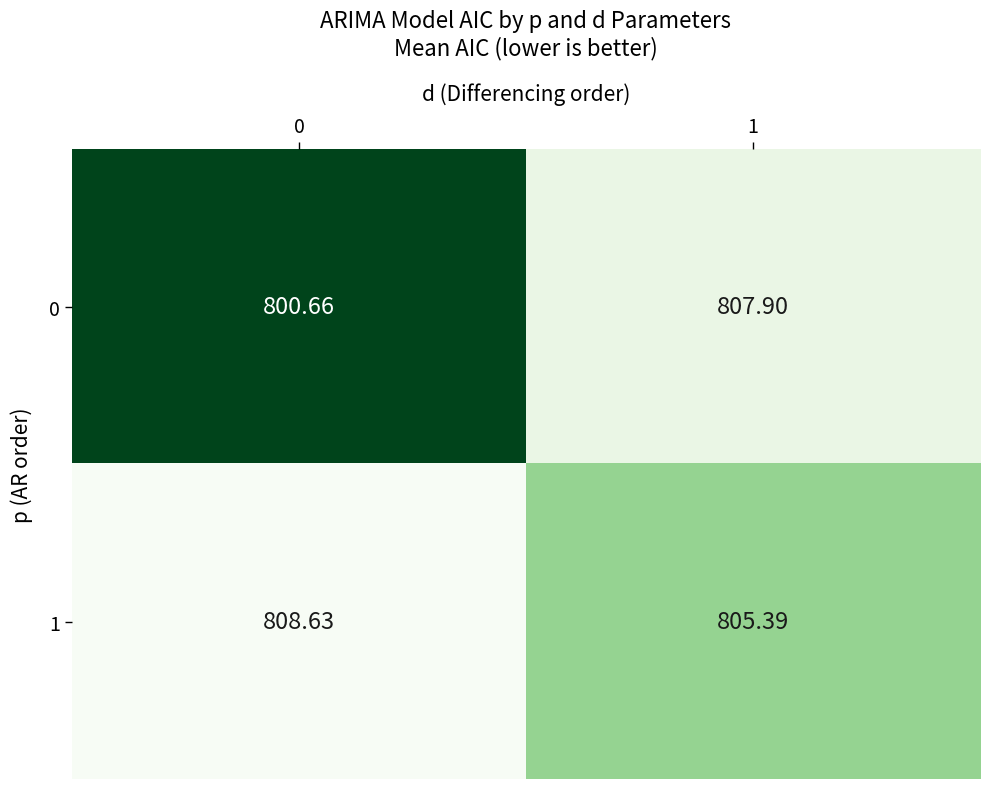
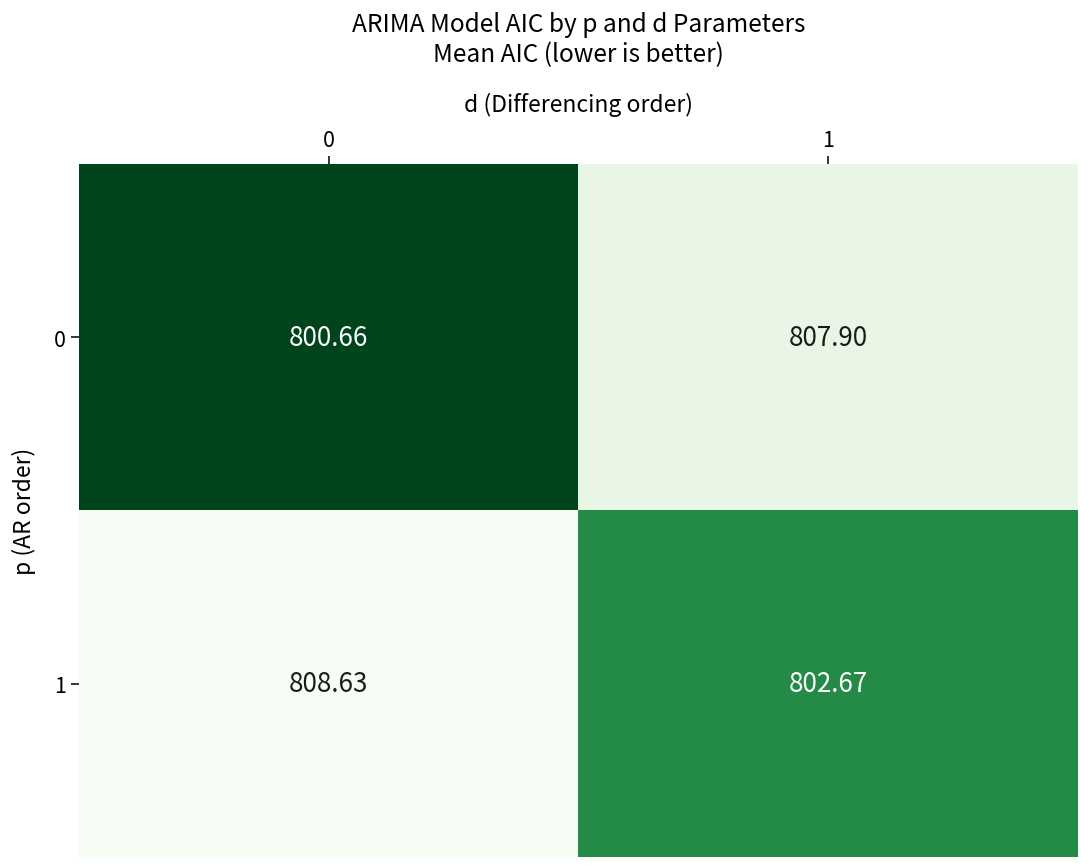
1, 1: 805.39 -> 802.67
